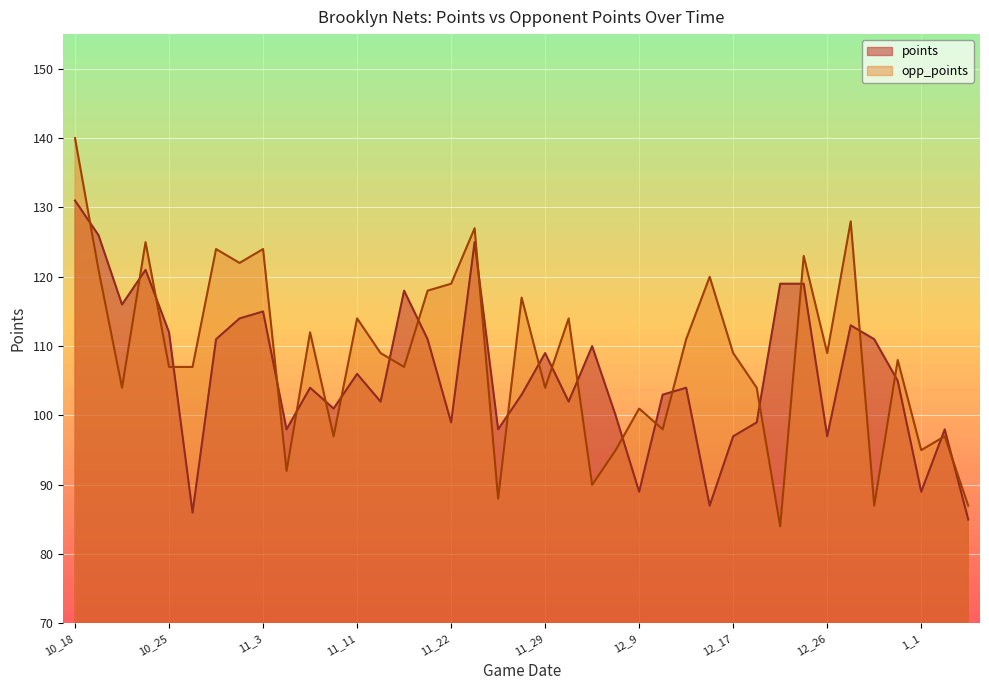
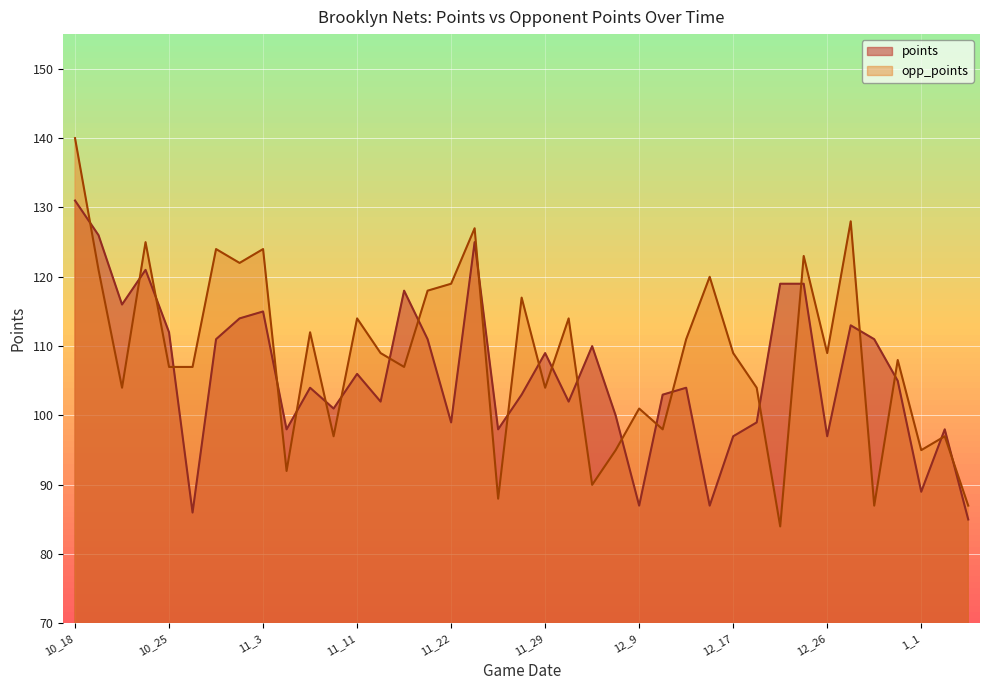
points, 12_9: 89 -> 87
